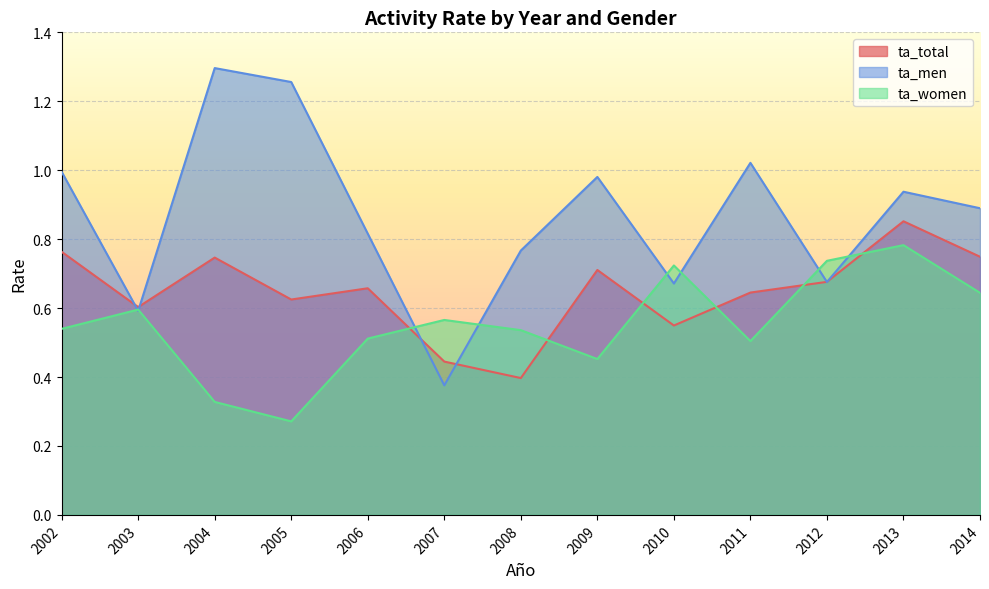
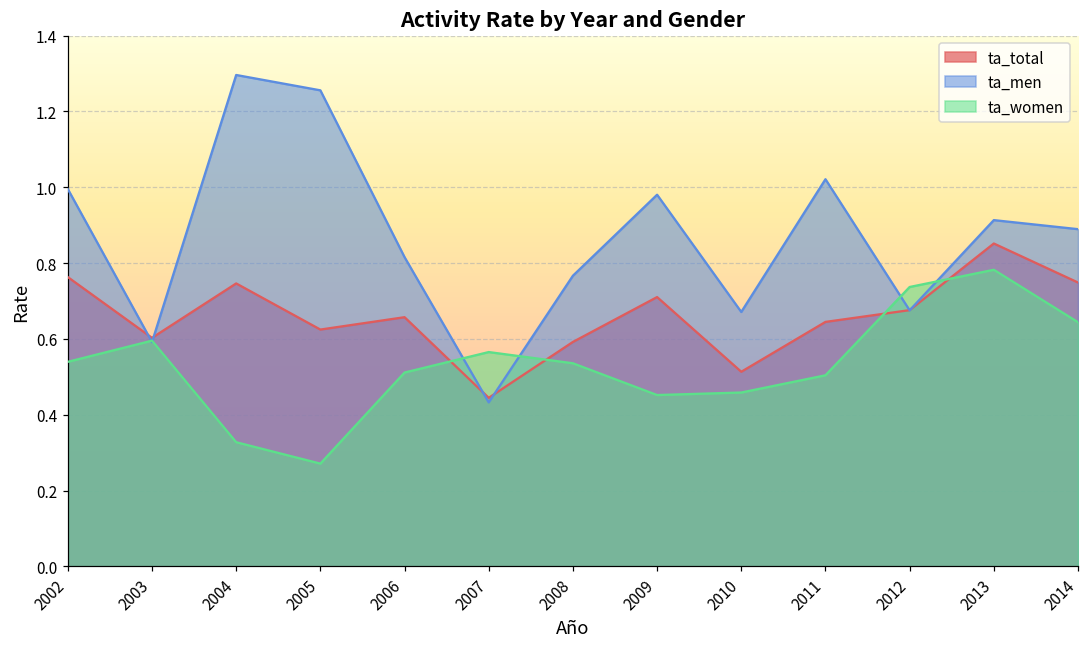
ta_men, 2007: 0.38 -> 0.43
ta_total, 2008: 0.40 -> 0.59
ta_total, 2010: 0.55 -> 0.51
ta_women, 2010: 0.72 -> 0.46
ta_men, 2013: 0.94 -> 0.91
